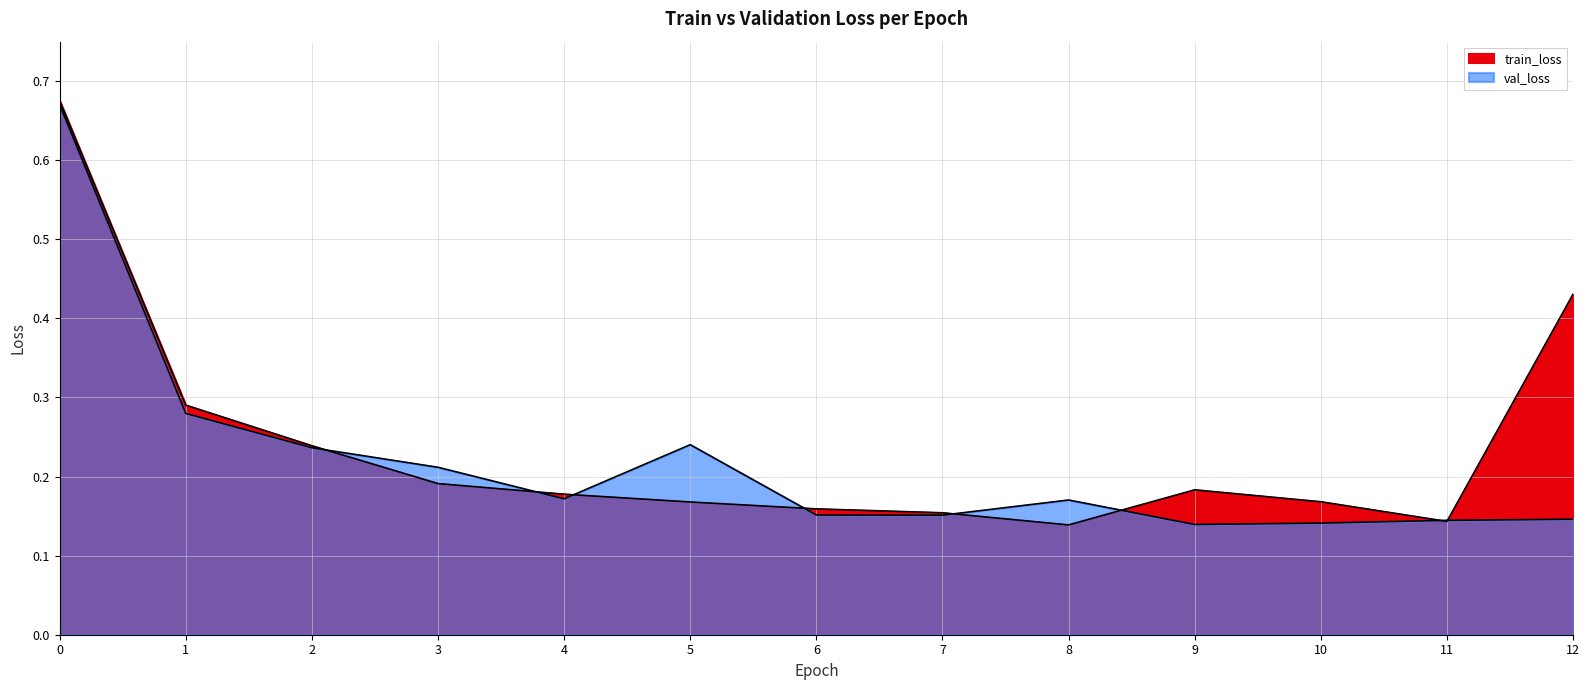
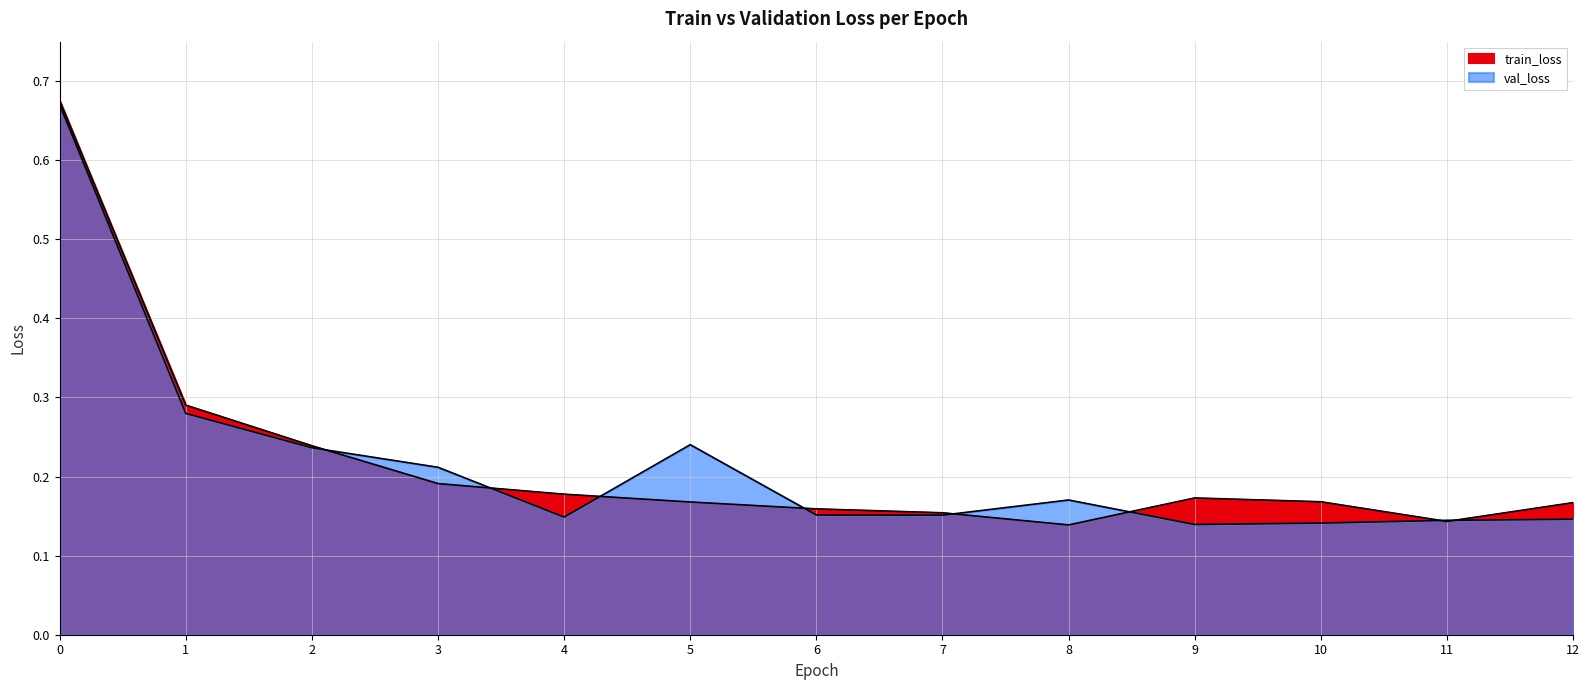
val_loss, 4: 0.17 -> 0.15
train_loss, 9: 0.18 -> 0.17
train_loss, 12: 0.43 -> 0.17
